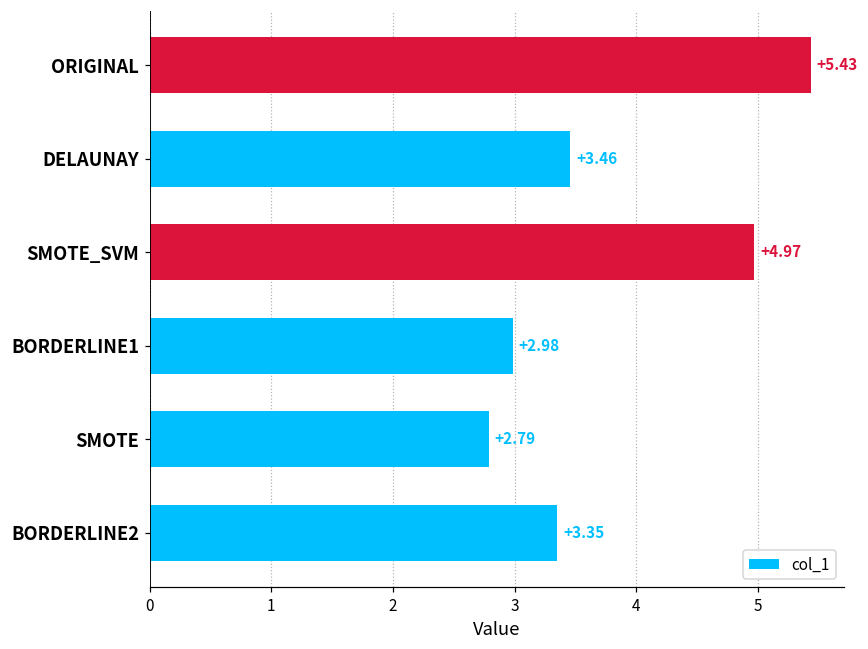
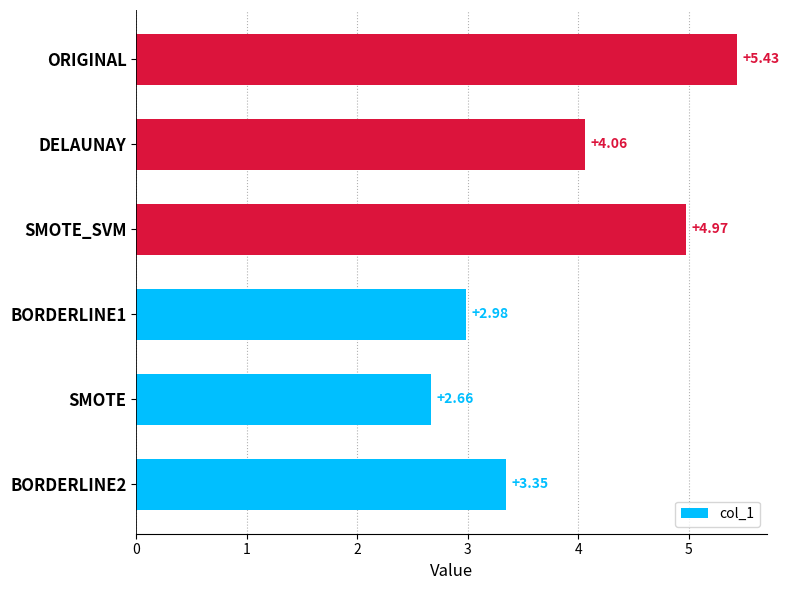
DELAUNAY: +3.46 -> +4.06
SMOTE: +2.79 -> +2.66
